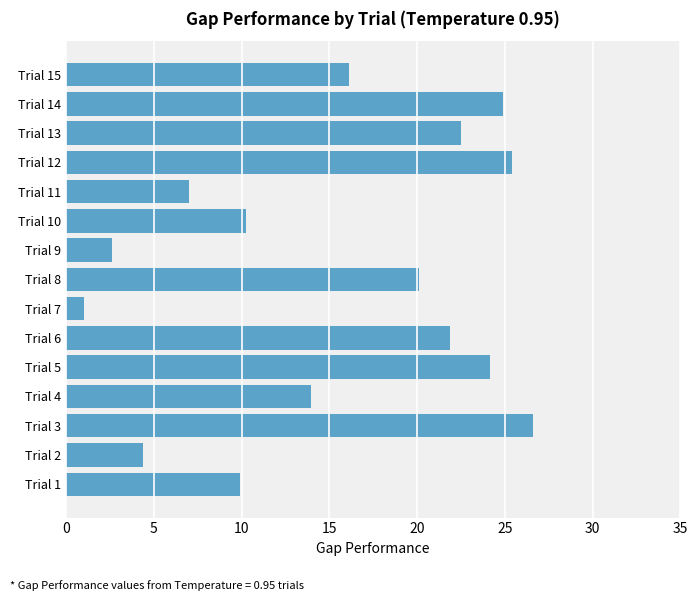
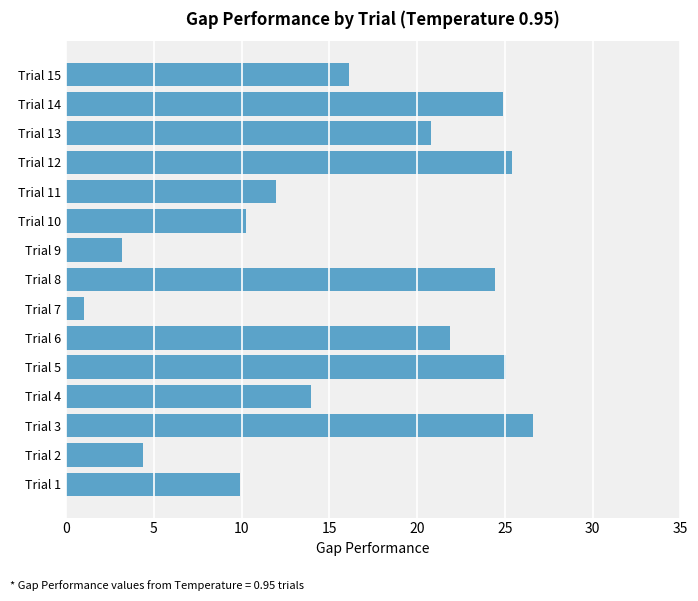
Trial 13: 22.5 -> 20.8
Trial 11: 7.0 -> 12.0
Trial 9: 2.6 -> 3.2
Trial 8: 20.1 -> 24.4
Trial 5: 24.2 -> 25.1
